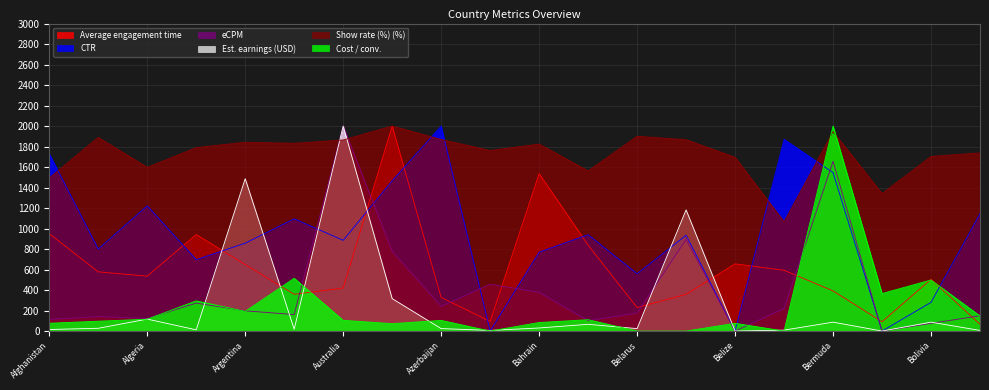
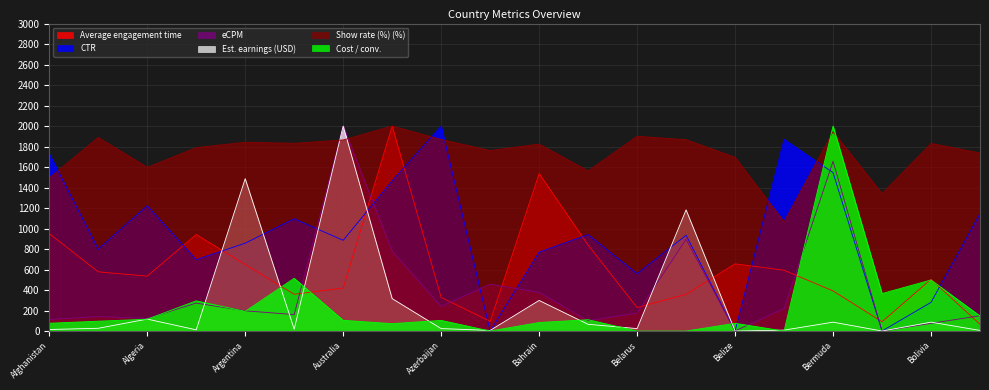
Est. earnings (USD), Bahrain: 30 -> 300
Show rate (%) (%), Bolivia: 1700 -> 1830
